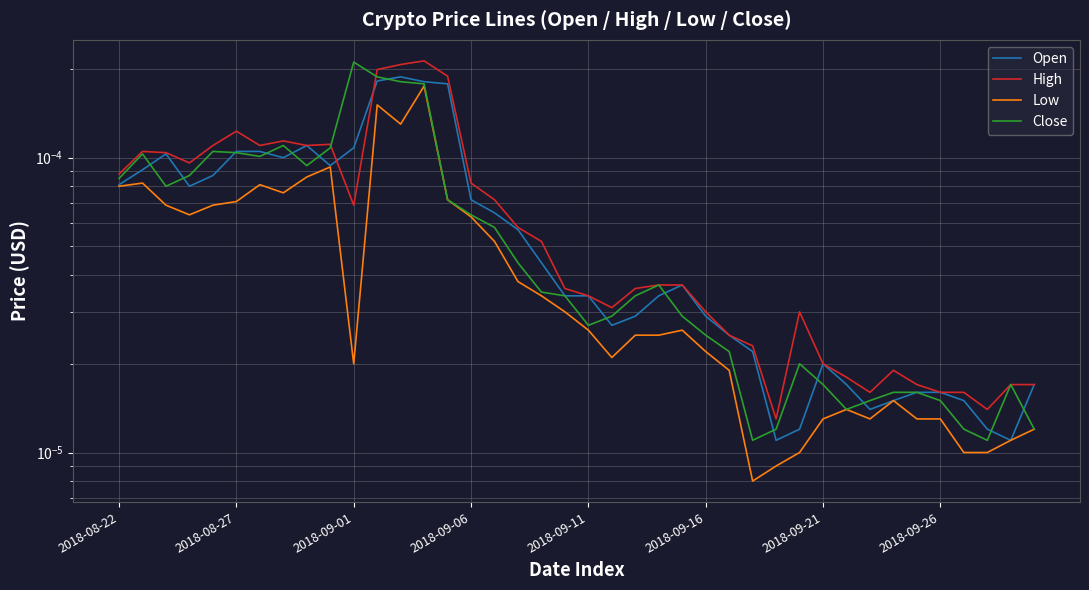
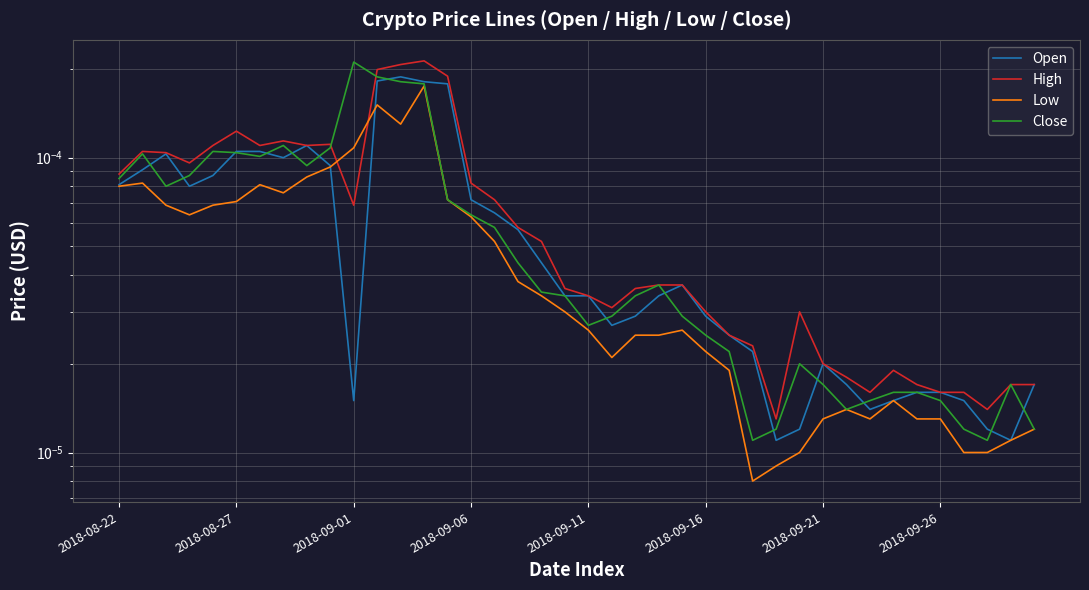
Open, 2018-09-01: 0.000108 -> 0.000015
Low, 2018-09-01: 0.000020 -> 0.000108
